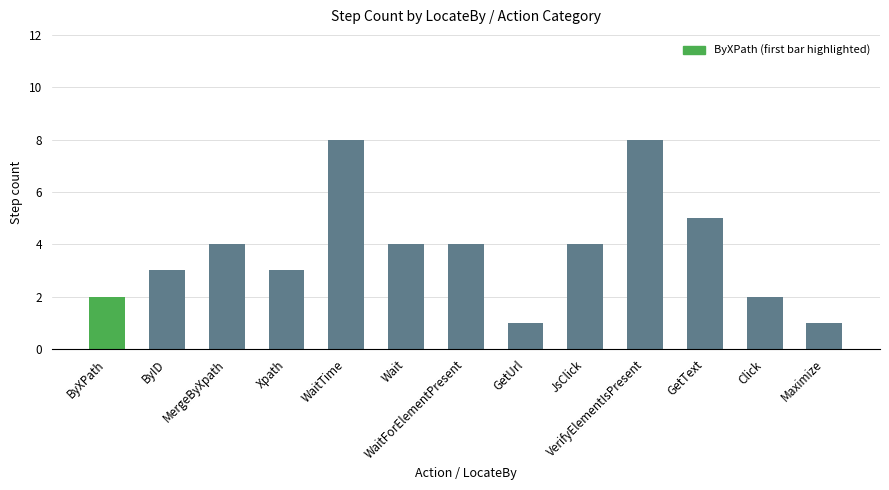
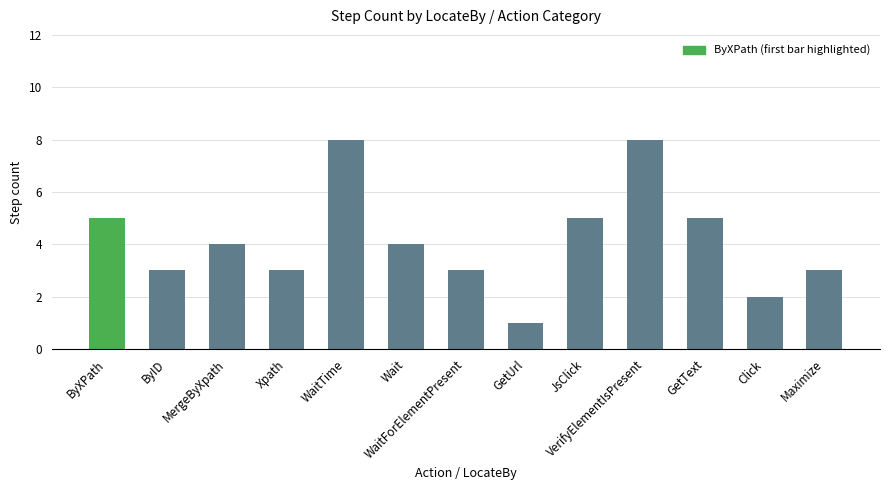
ByXPath: 2 -> 5
WaitForElementPresent: 4 -> 3
JsClick: 4 -> 5
Maximize: 1 -> 3
